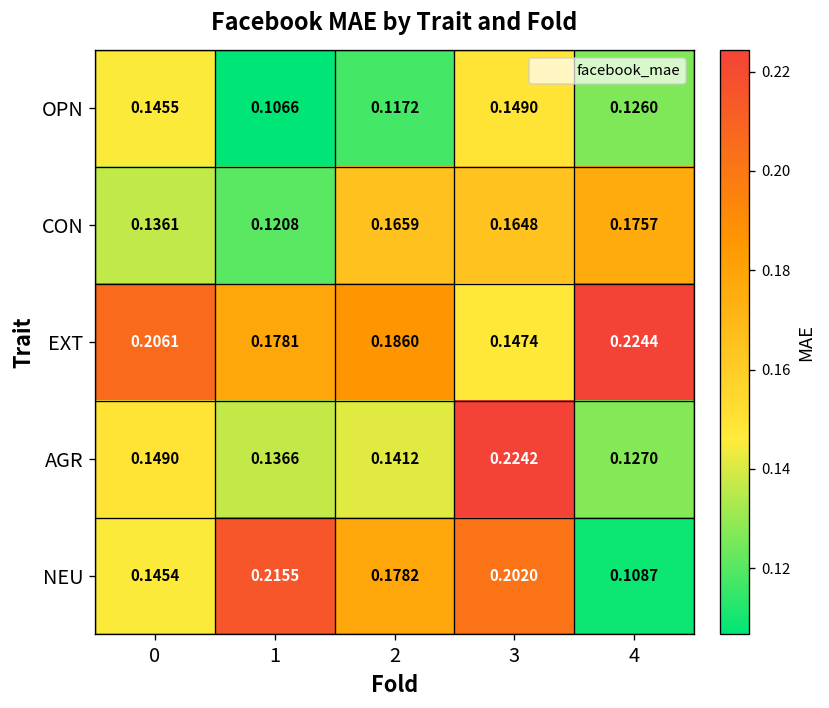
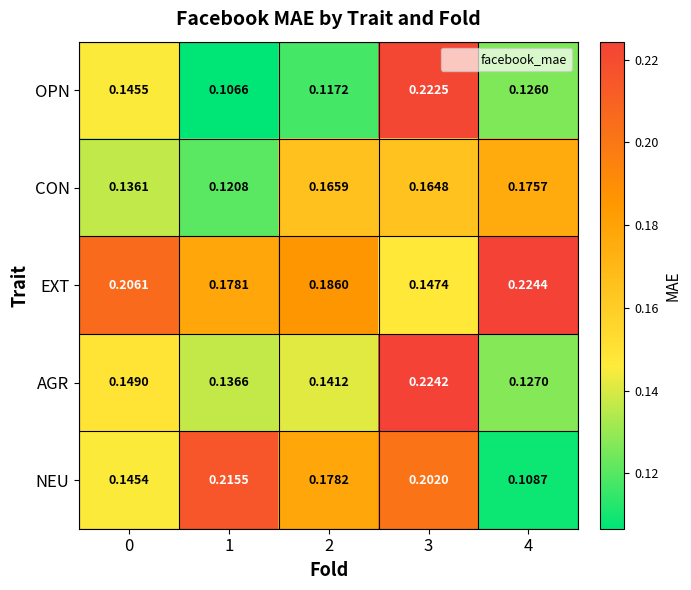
OPN, 3: 0.1490 -> 0.2225
